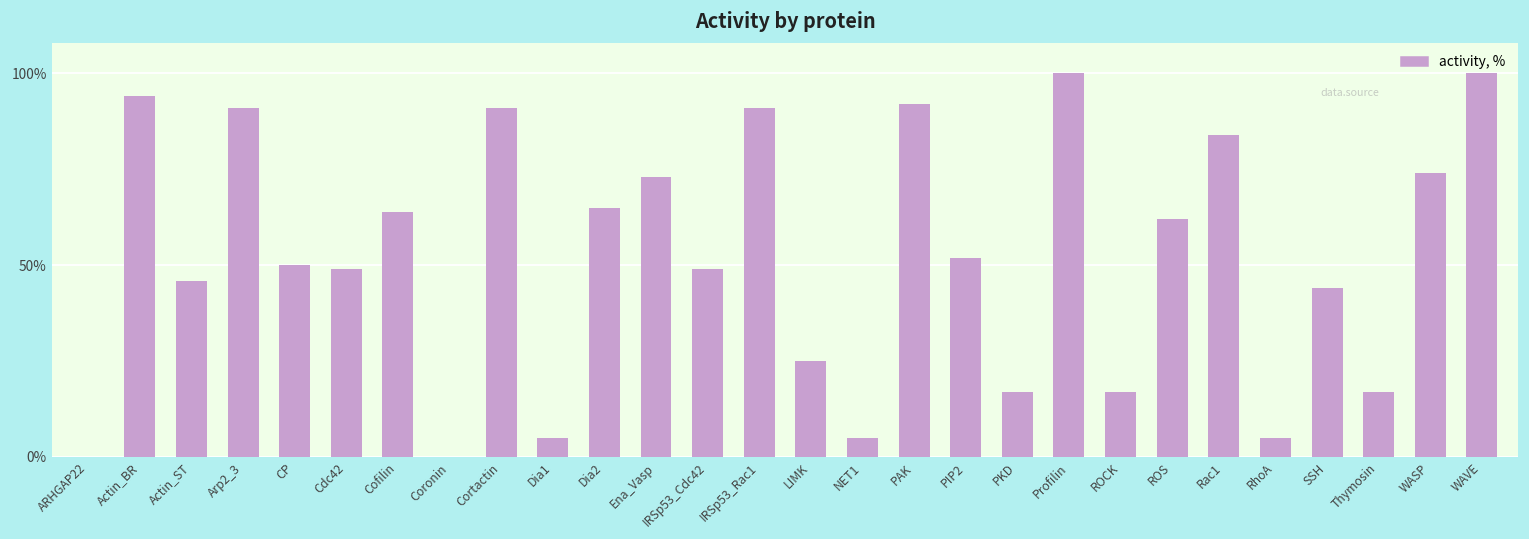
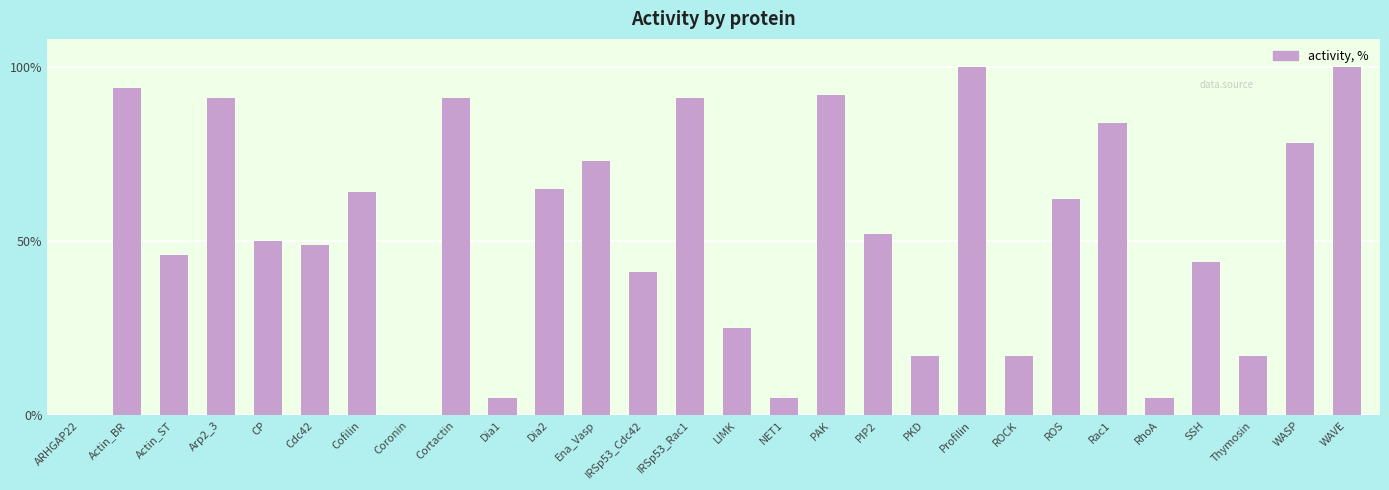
IRSp53_Cdc42: 49% -> 41%
WASP: 74% -> 78%
